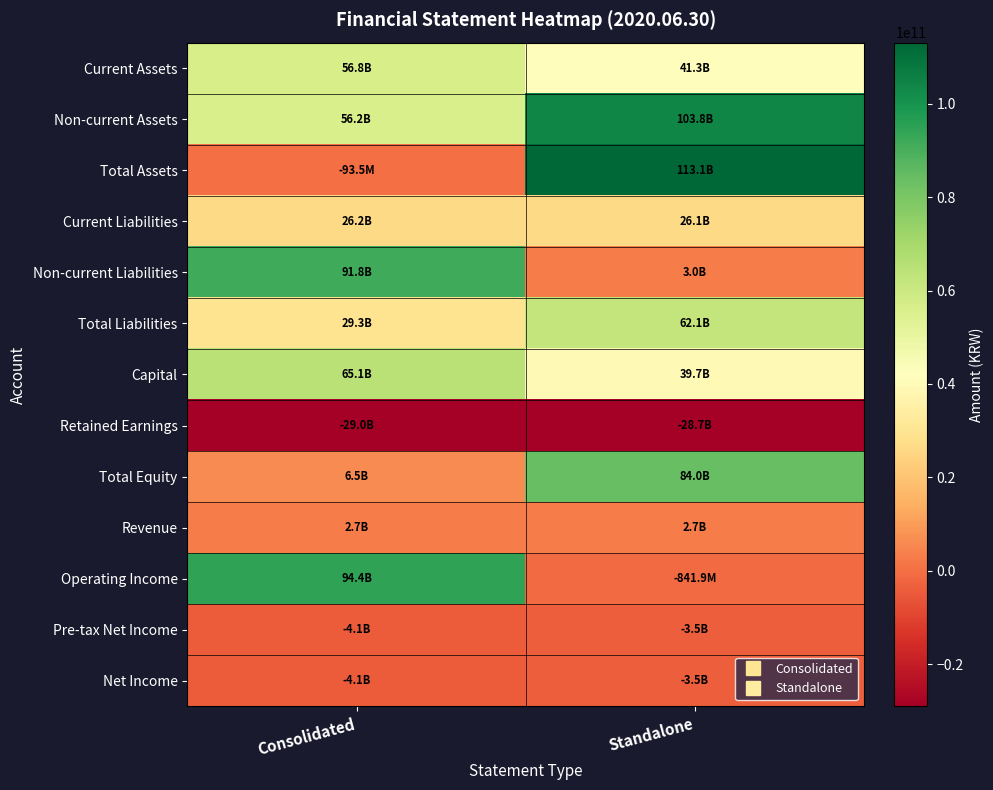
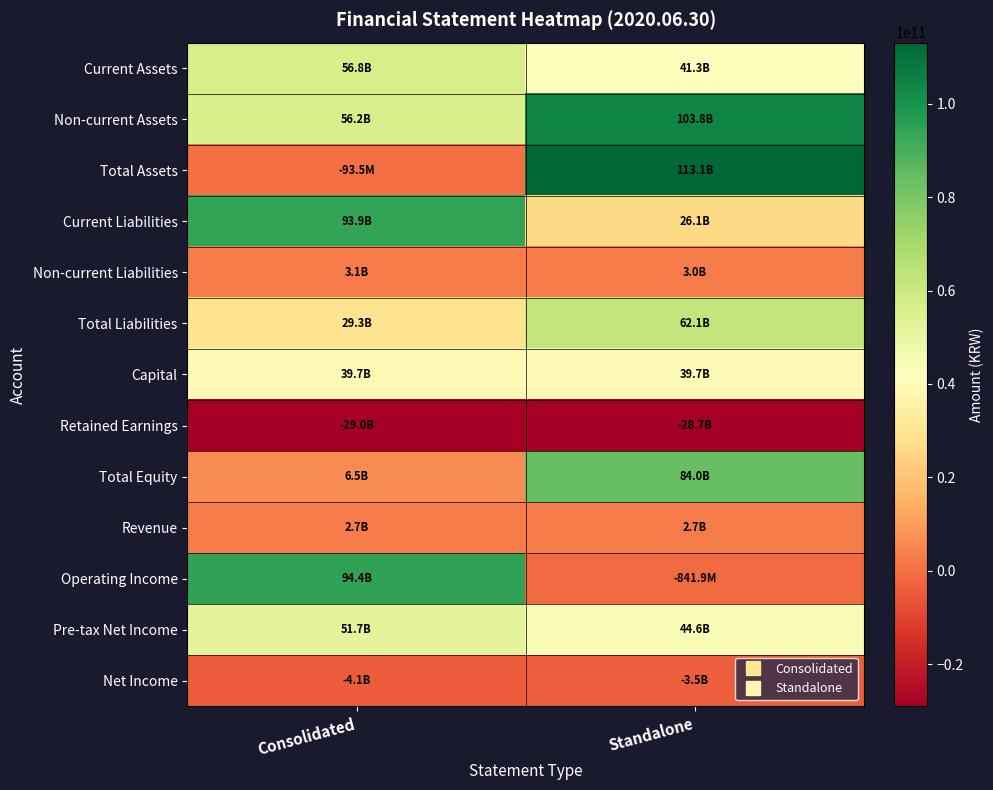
Current Liabilities, Consolidated: 26.2B -> 93.9B
Non-current Liabilities, Consolidated: 91.8B -> 3.1B
Capital, Consolidated: 65.1B -> 39.7B
Pre-tax Net Income, Consolidated: -4.1B -> 51.7B
Pre-tax Net Income, Standalone: -3.5B -> 44.6B
